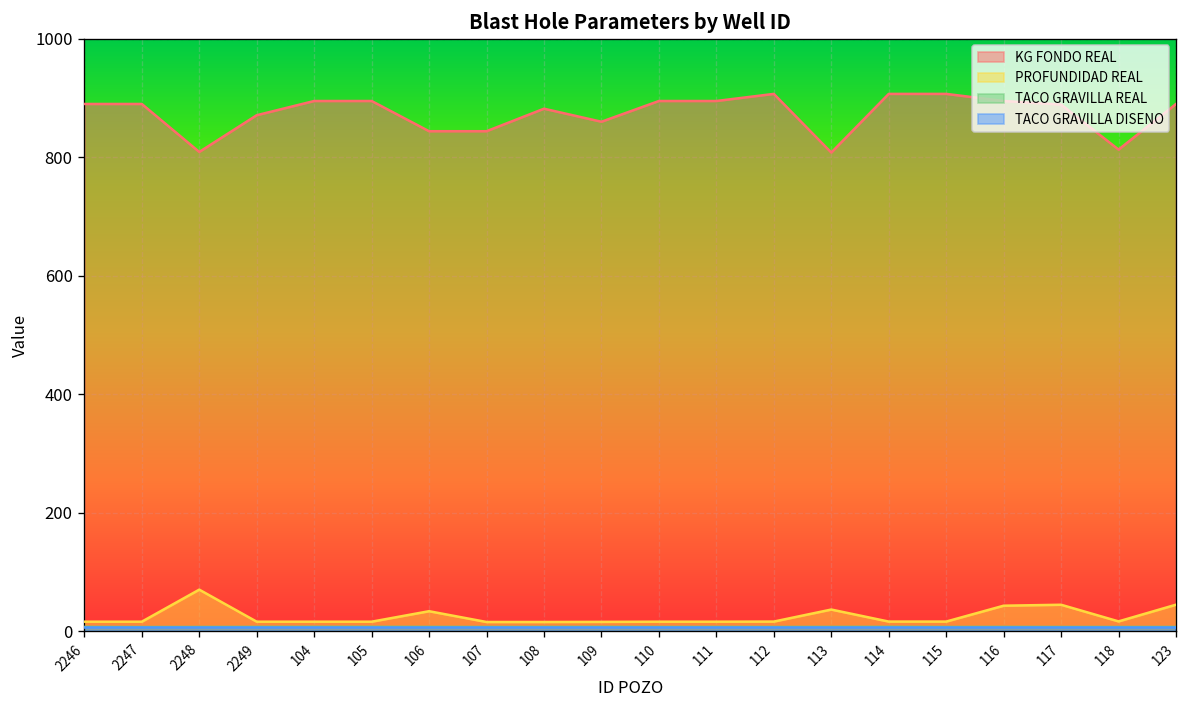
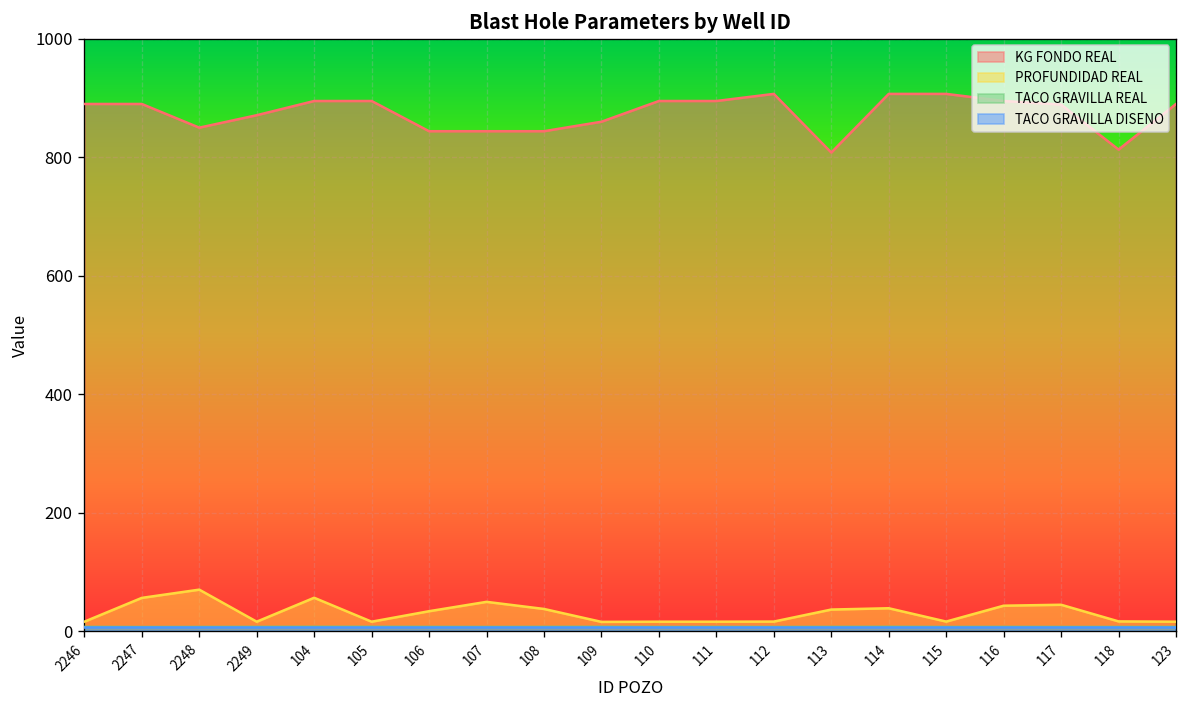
PROFUNDIDAD REAL, 2247: 20 -> 60
KG FONDO REAL, 2248: 810 -> 850
PROFUNDIDAD REAL, 104: 20 -> 60
PROFUNDIDAD REAL, 107: 20 -> 50
KG FONDO REAL, 108: 880 -> 840
PROFUNDIDAD REAL, 108: 20 -> 40
PROFUNDIDAD REAL, 114: 20 -> 40
PROFUNDIDAD REAL, 123: 40 -> 20
